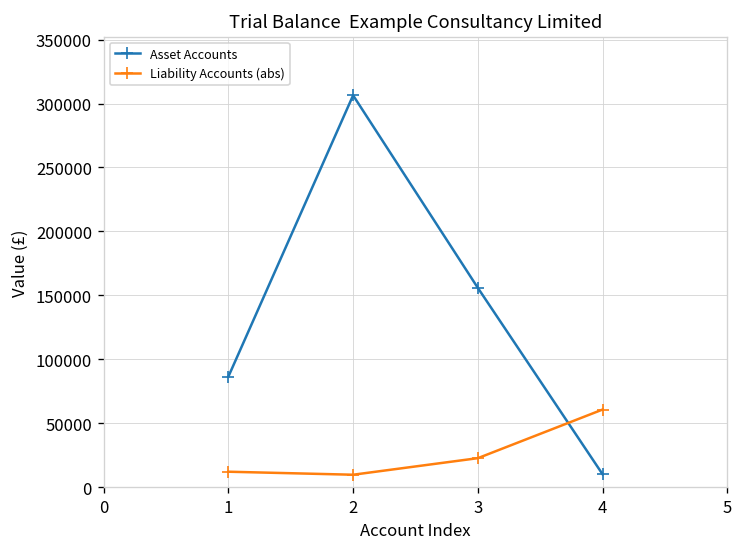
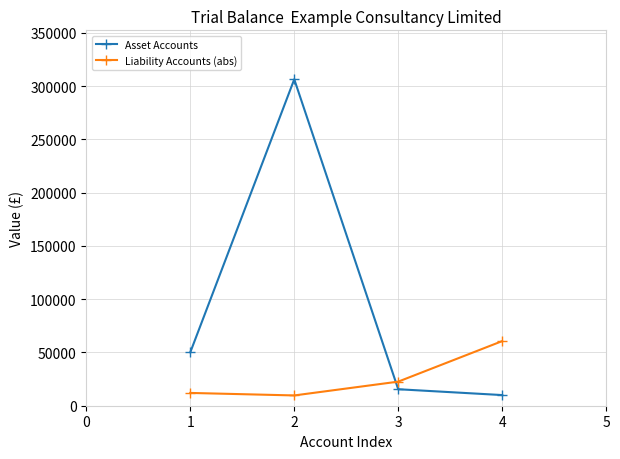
Asset Accounts, 1: 86000 -> 50000
Asset Accounts, 3: 156000 -> 15000
